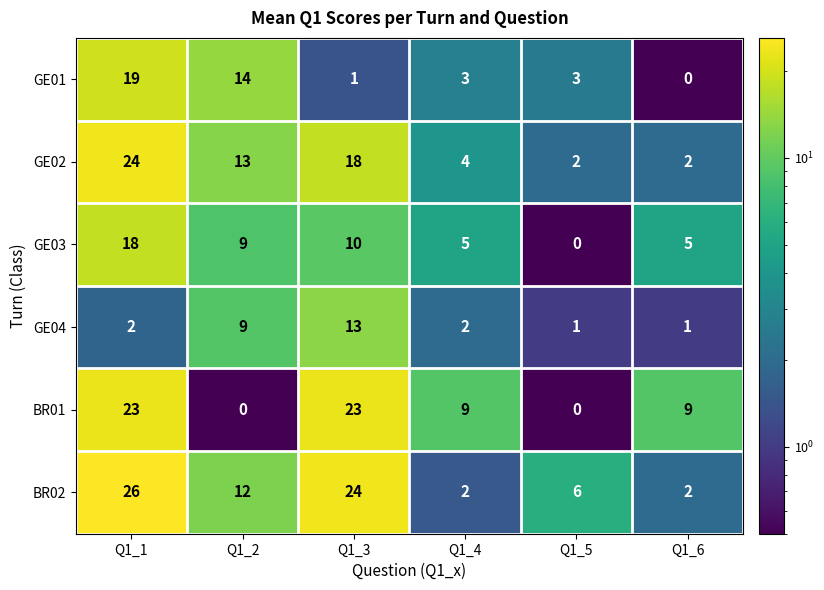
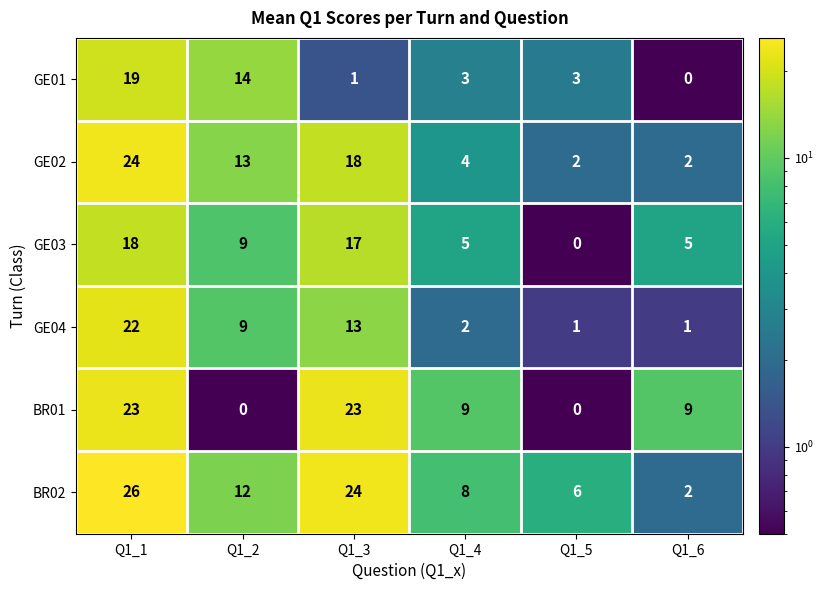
GE03, Q1_3: 10 -> 17
GE04, Q1_1: 2 -> 22
BR02, Q1_4: 2 -> 8
